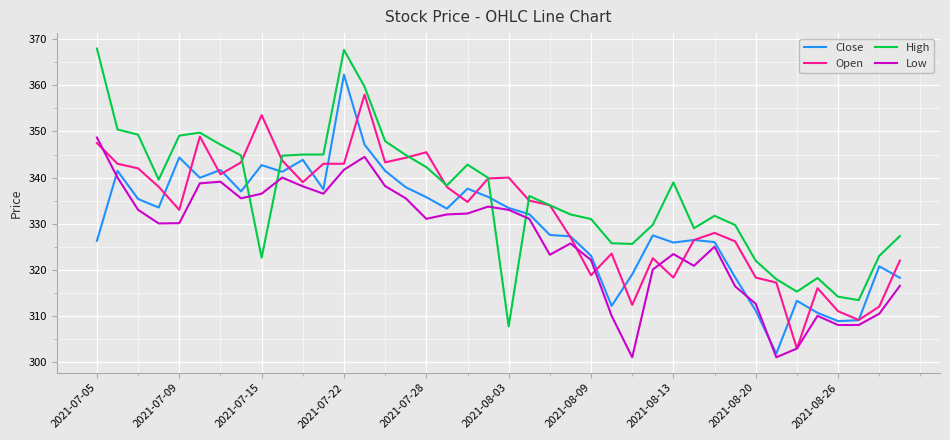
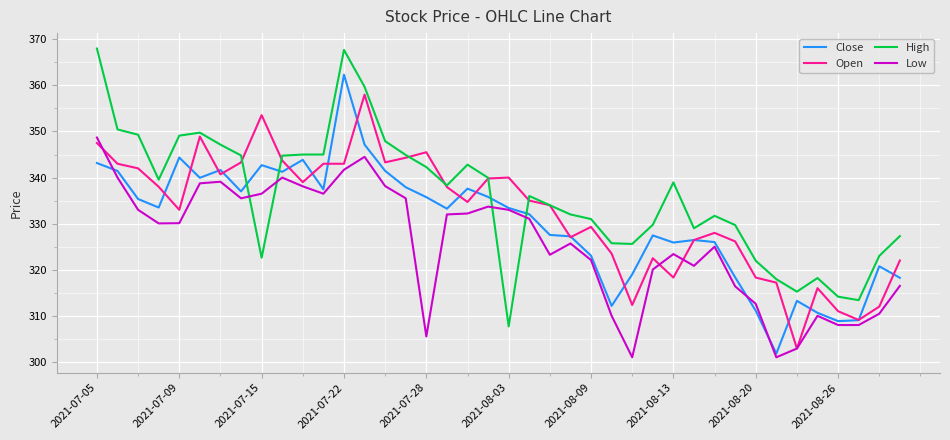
Close, 2021-07-05: 326 -> 343
Low, 2021-07-28: 331 -> 306
Open, 2021-08-09: 319 -> 329
